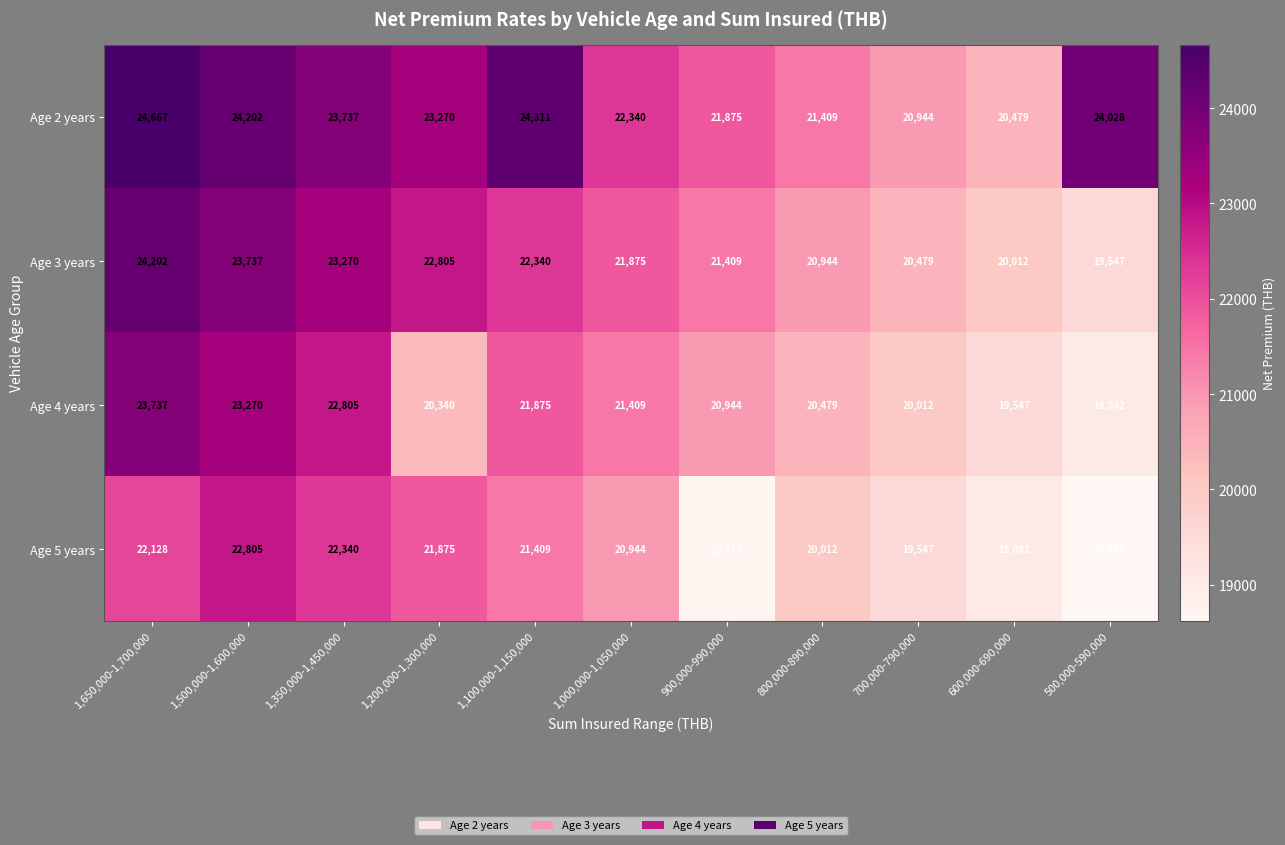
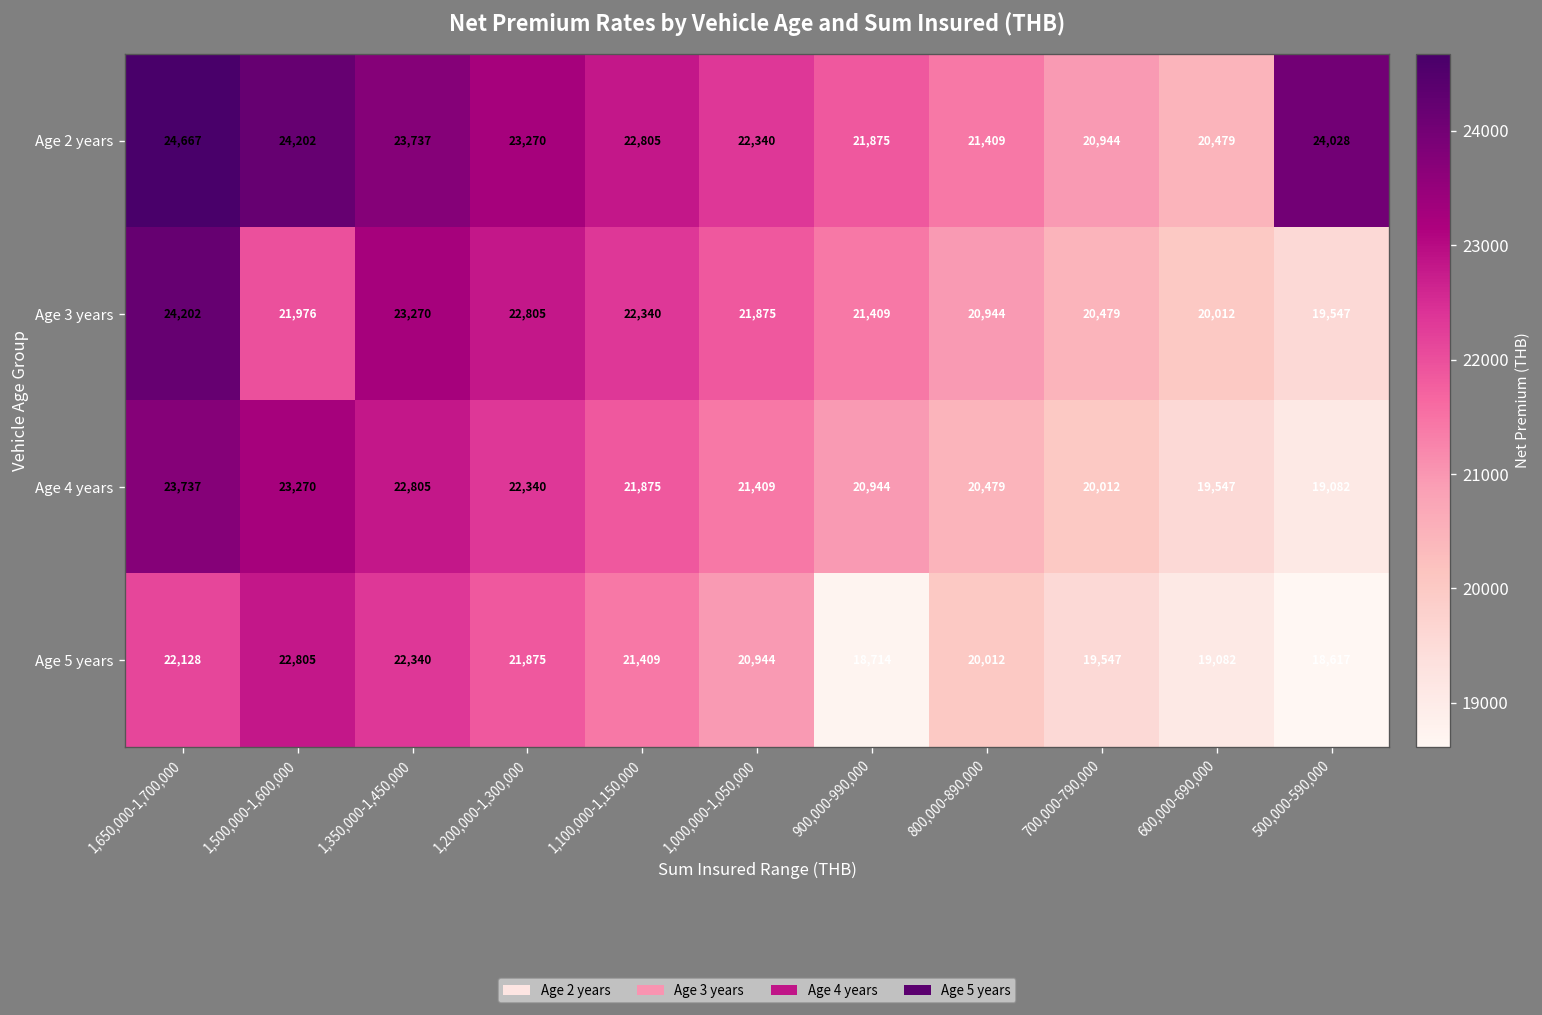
Age 2 years, 1,100,000-1,150,000: 24,311 -> 22,805
Age 3 years, 1,500,000-1,600,000: 23,737 -> 21,976
Age 4 years, 1,200,000-1,300,000: 20,340 -> 22,340
